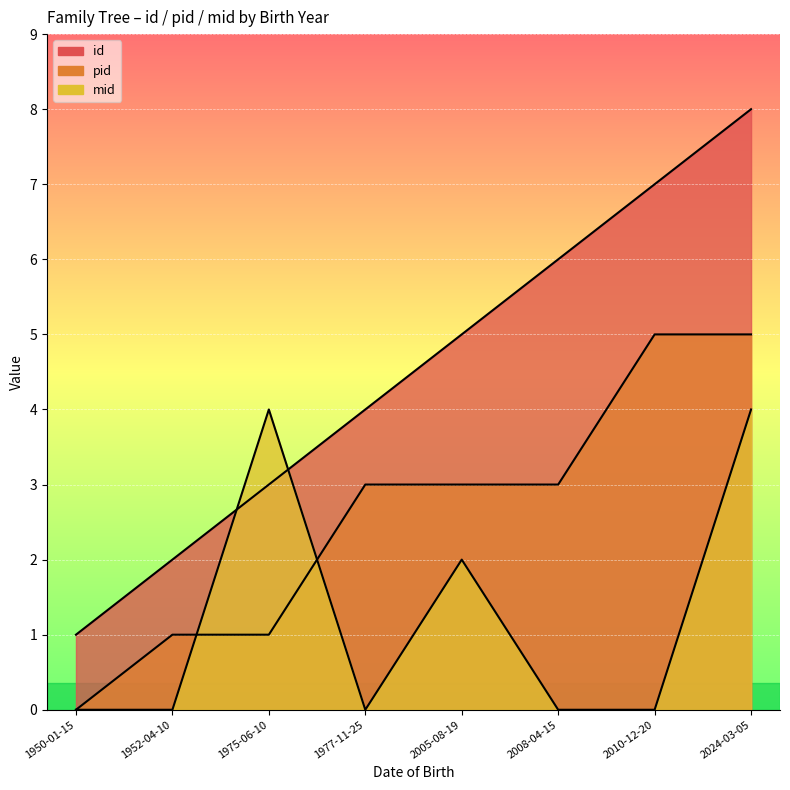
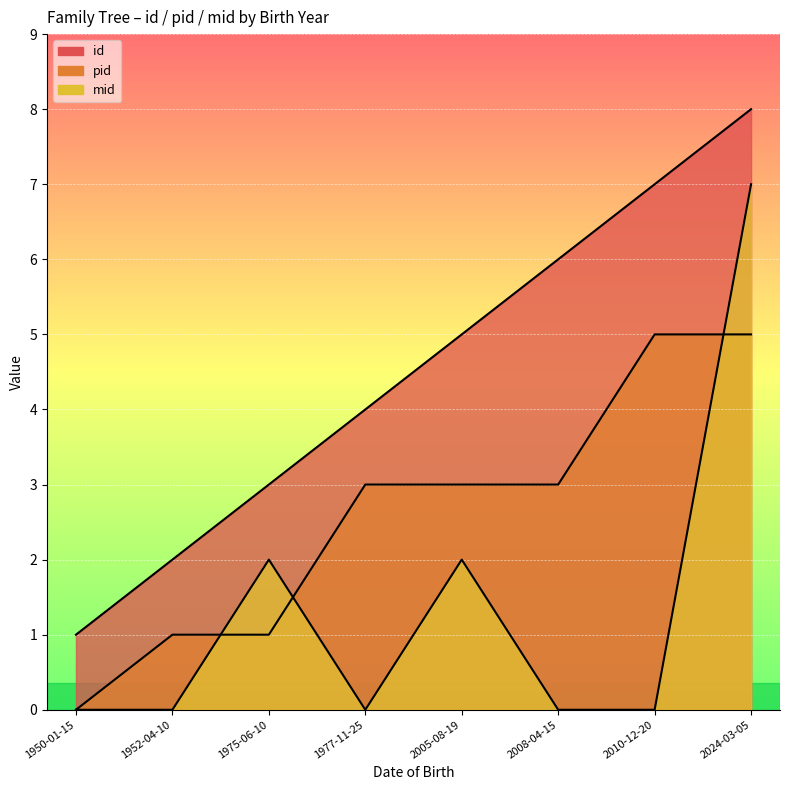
mid, 1975-06-10: 4 -> 2
mid, 2024-03-05: 4 -> 7
